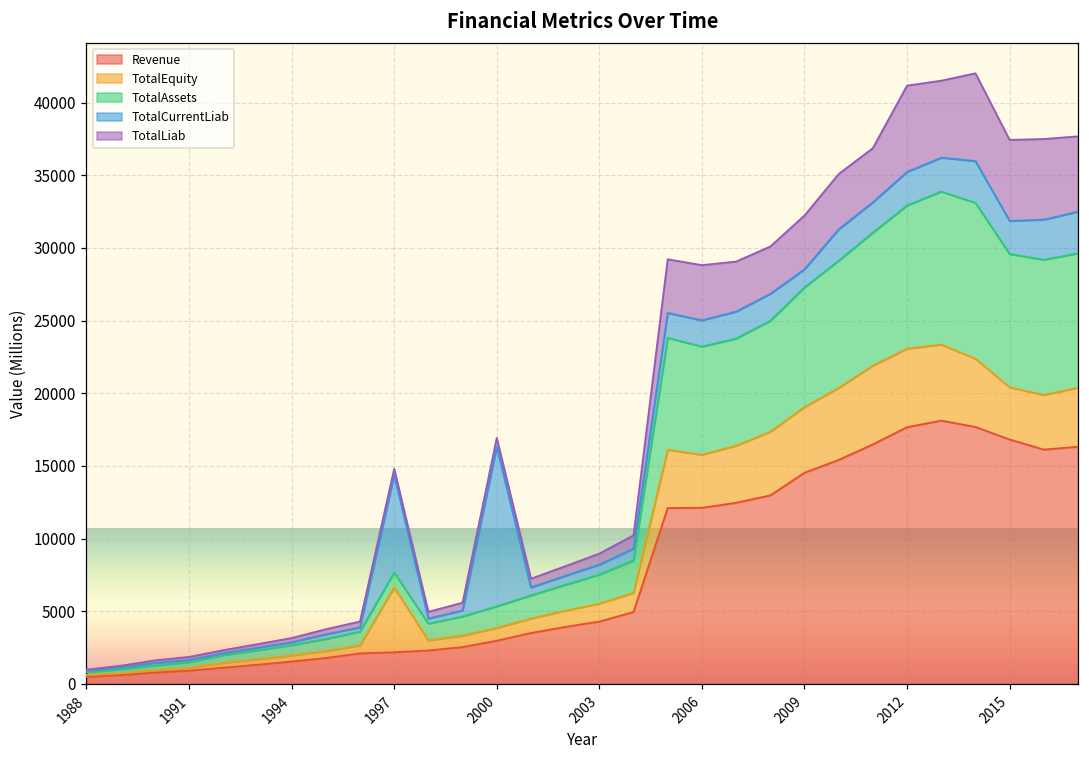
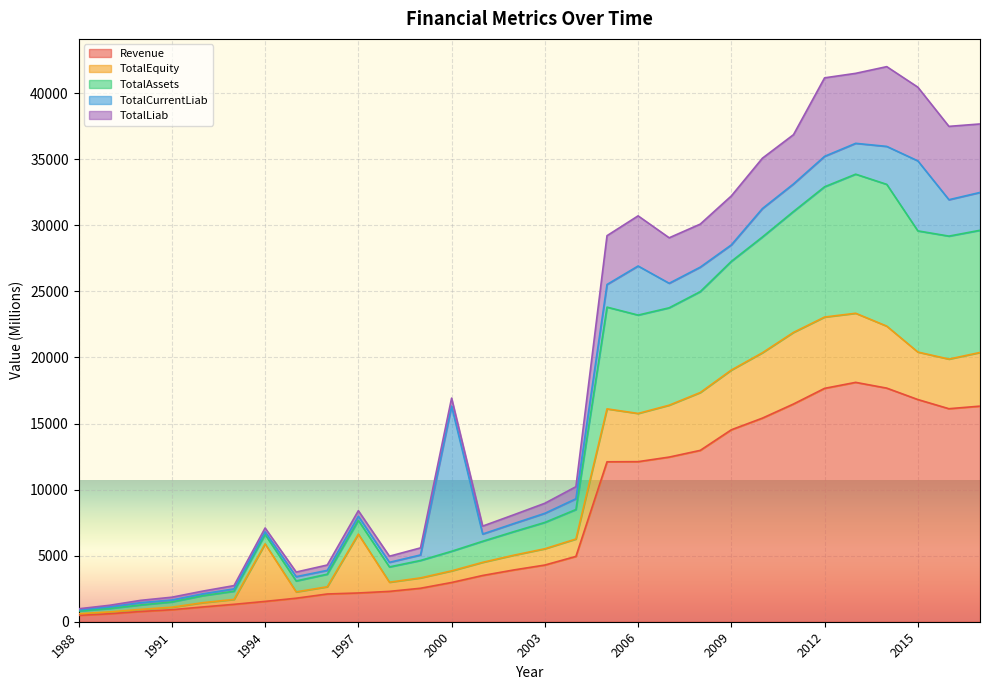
TotalEquity, 1994: 400 -> 4400
TotalCurrentLiab, 1997: 6700 -> 300
TotalCurrentLiab, 2006: 1800 -> 3700
TotalCurrentLiab, 2015: 2300 -> 5300
